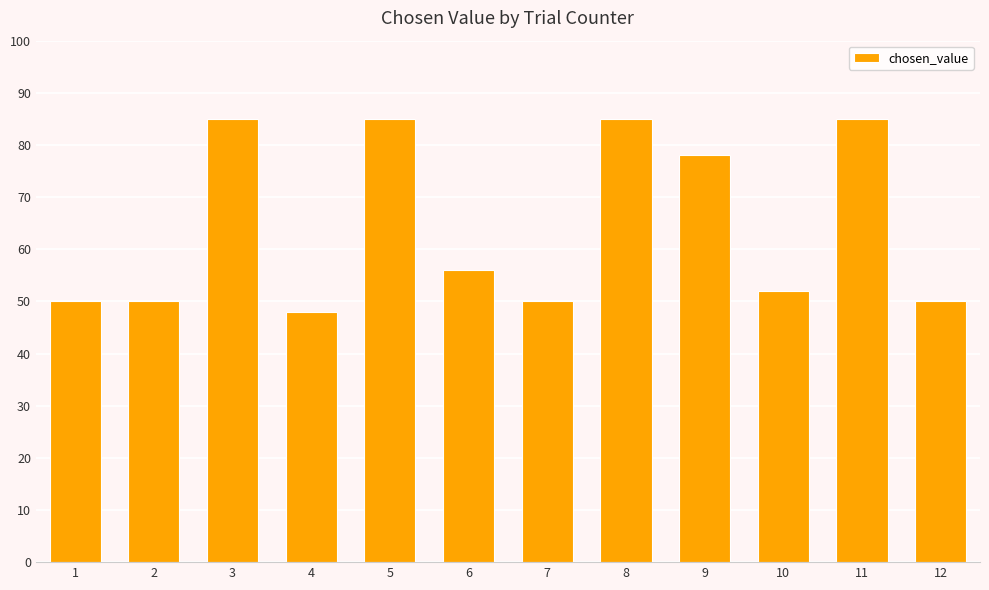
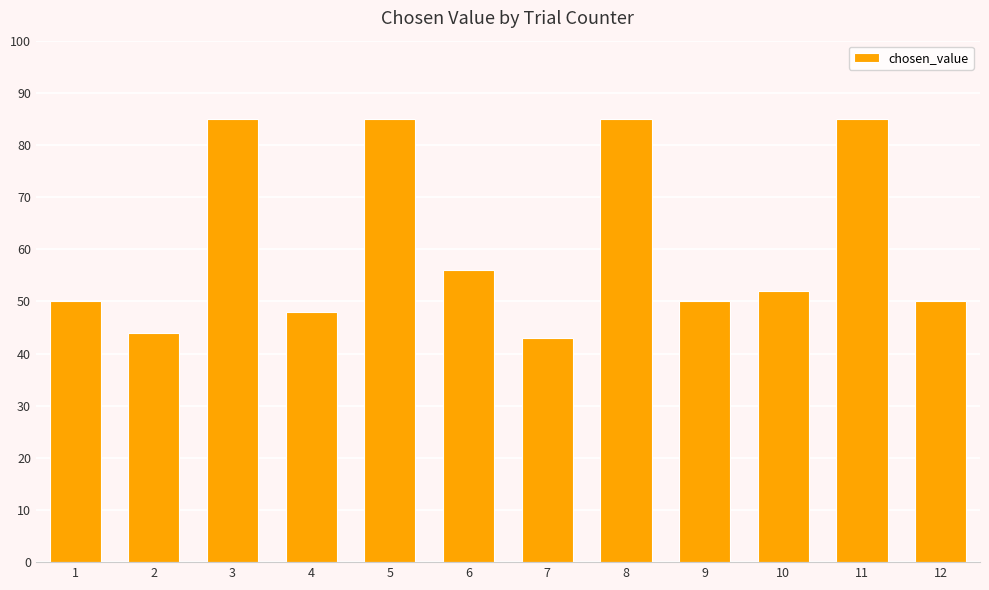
2: 50 -> 44
7: 50 -> 43
9: 78 -> 50
